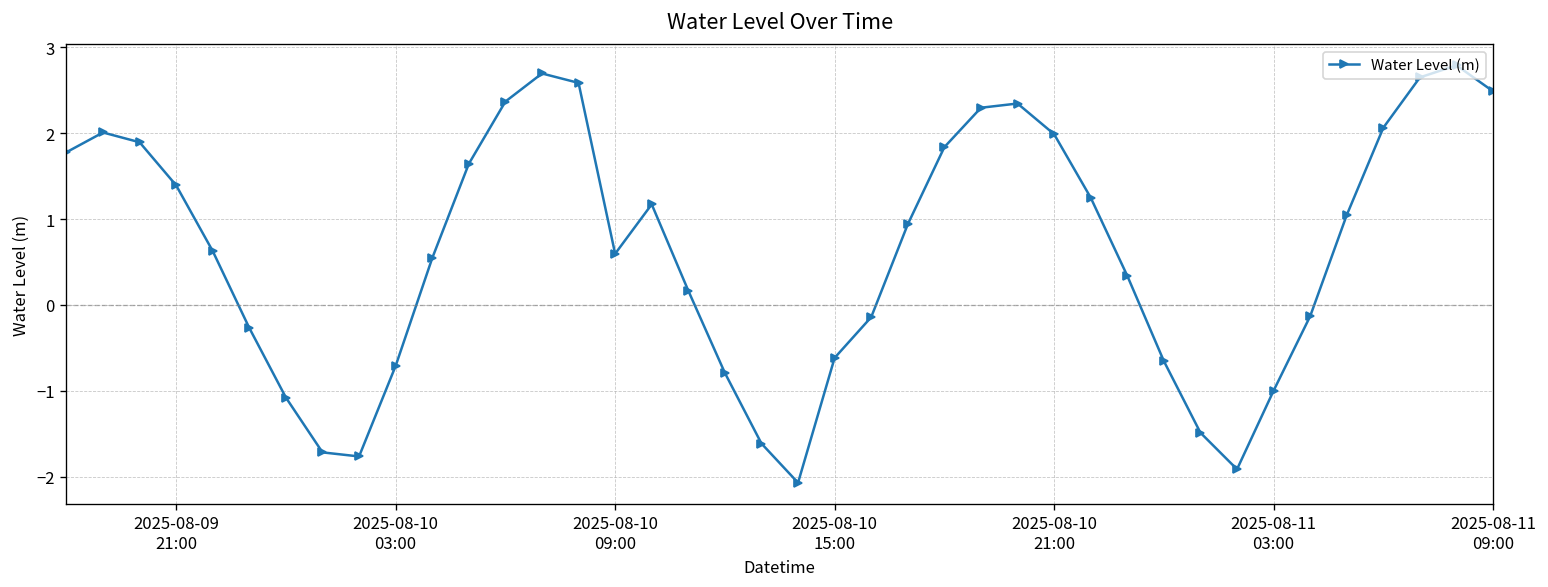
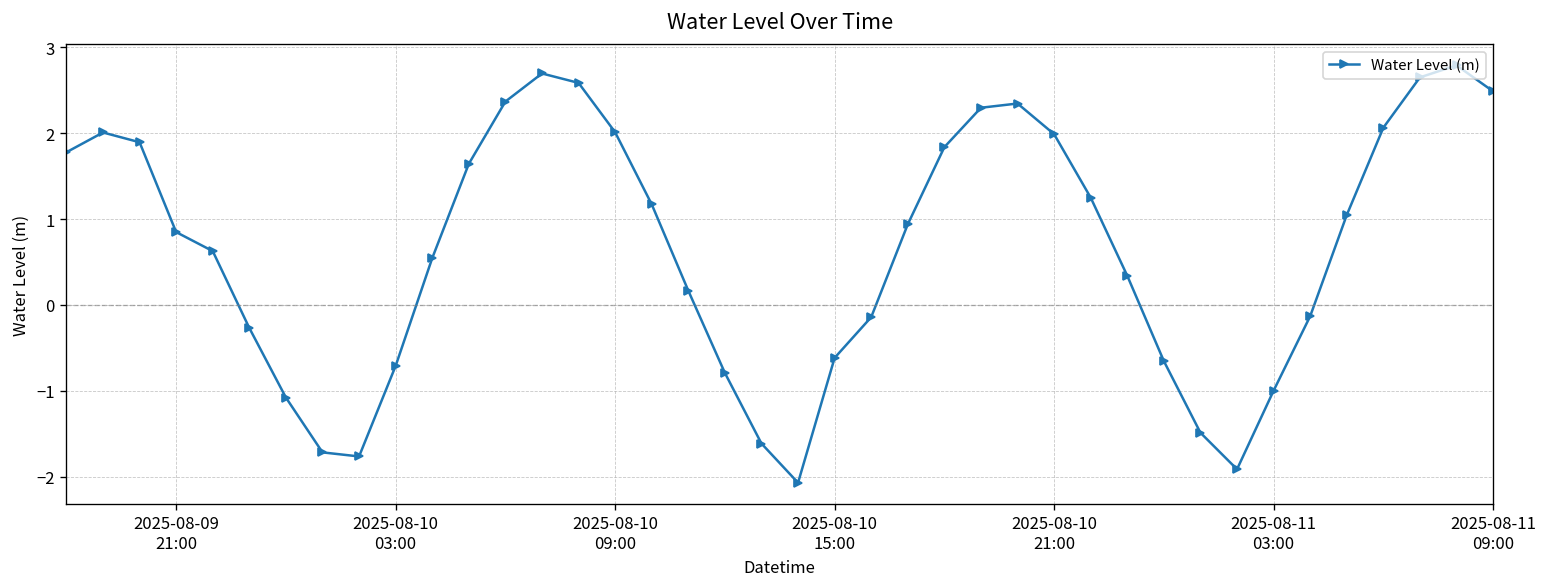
2025-08-09 21:00: 1.4 -> 0.8
2025-08-10 09:00: 0.6 -> 2.0
